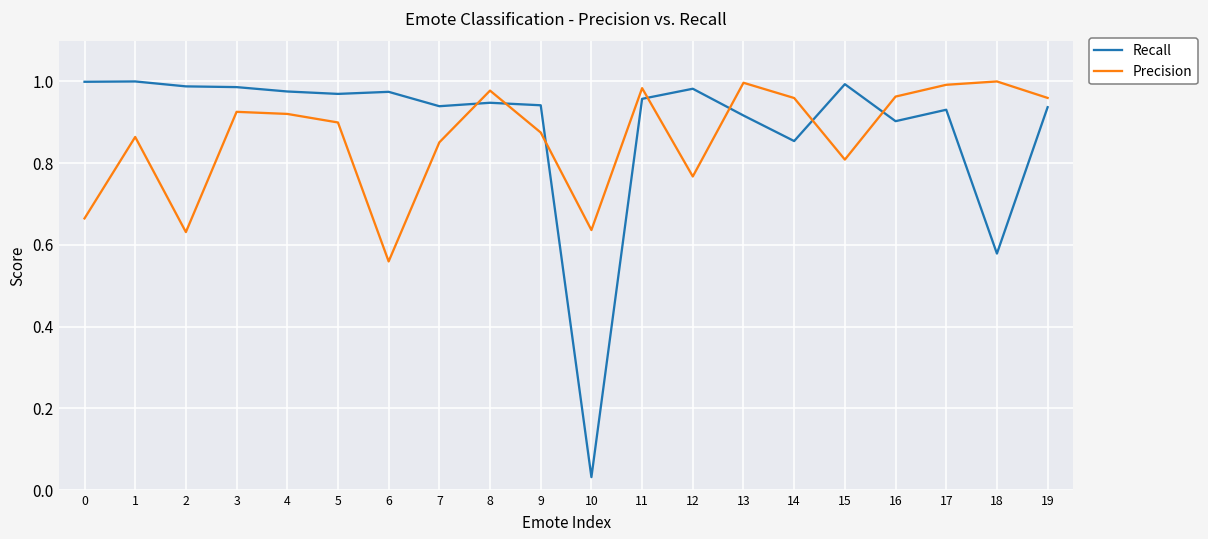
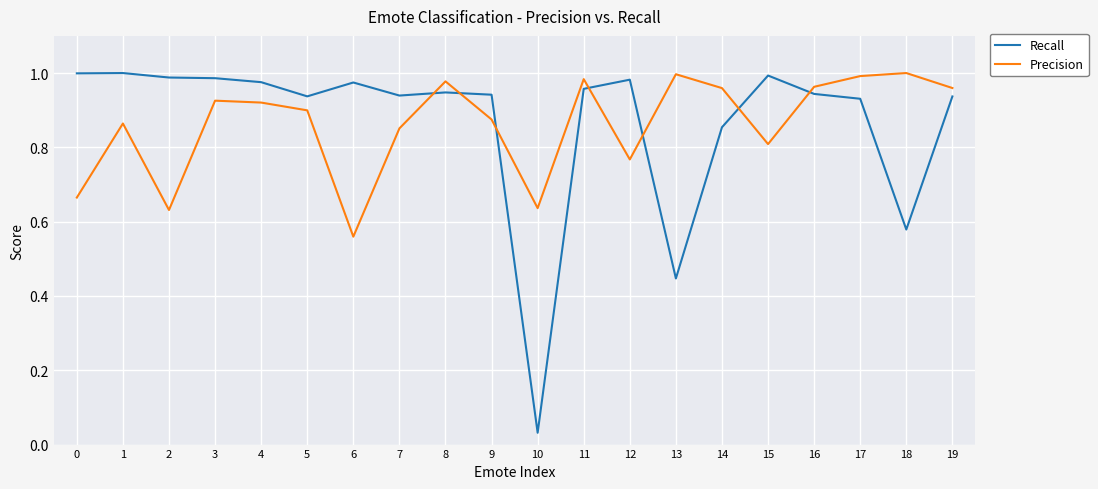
Recall, 5: 0.97 -> 0.94
Recall, 13: 0.92 -> 0.45
Recall, 16: 0.90 -> 0.94
